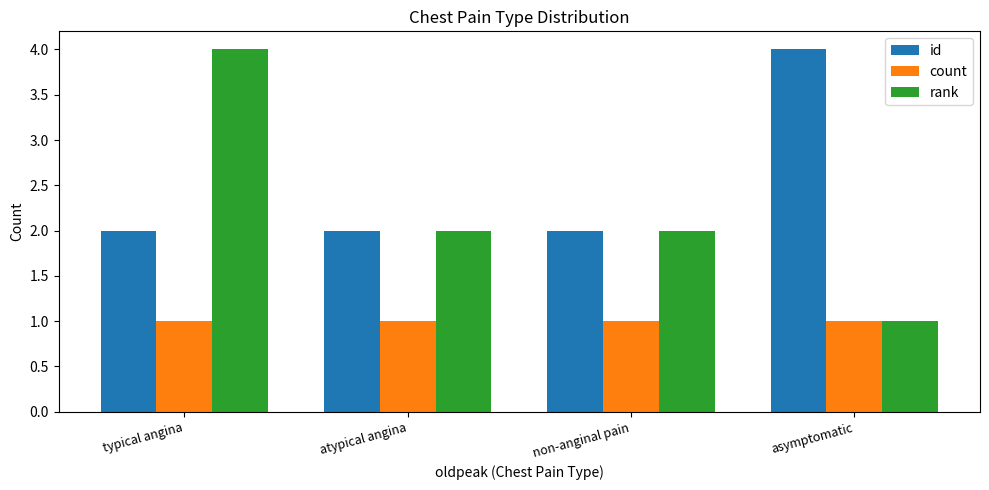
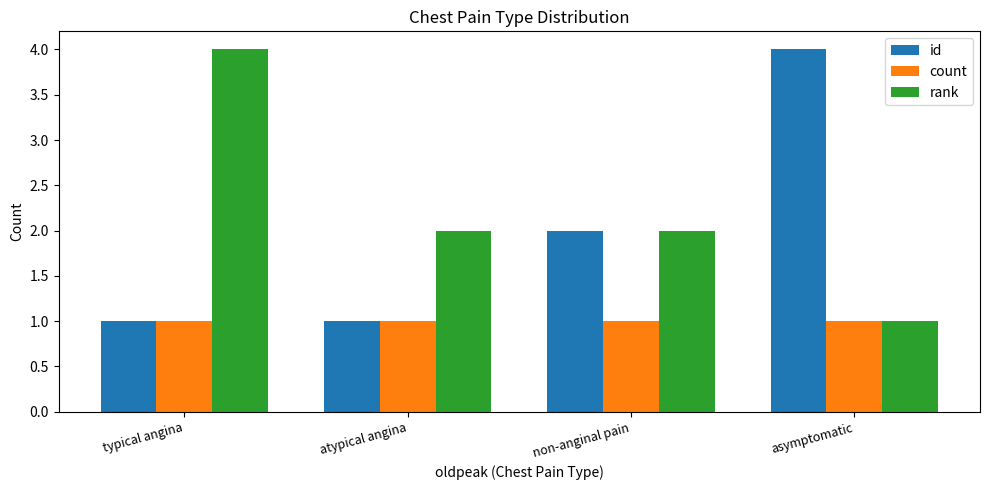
id, typical angina: 2 -> 1
id, atypical angina: 2 -> 1
